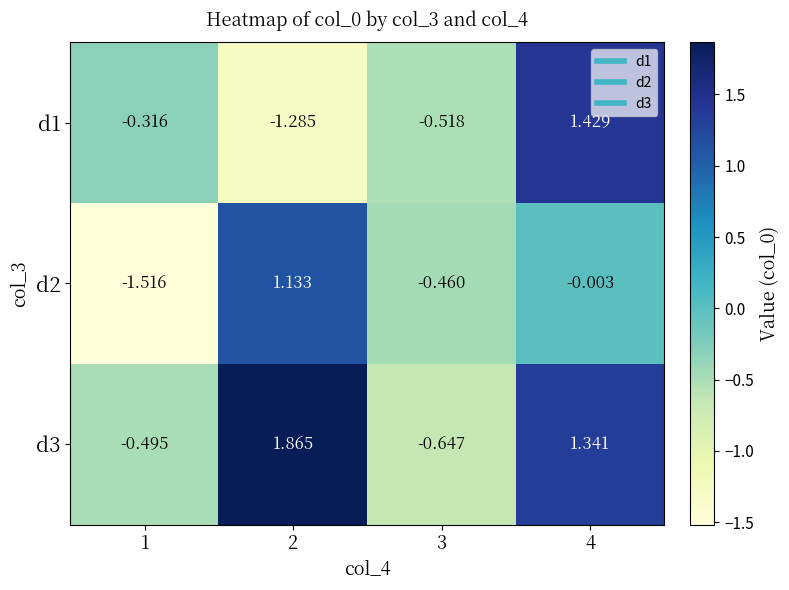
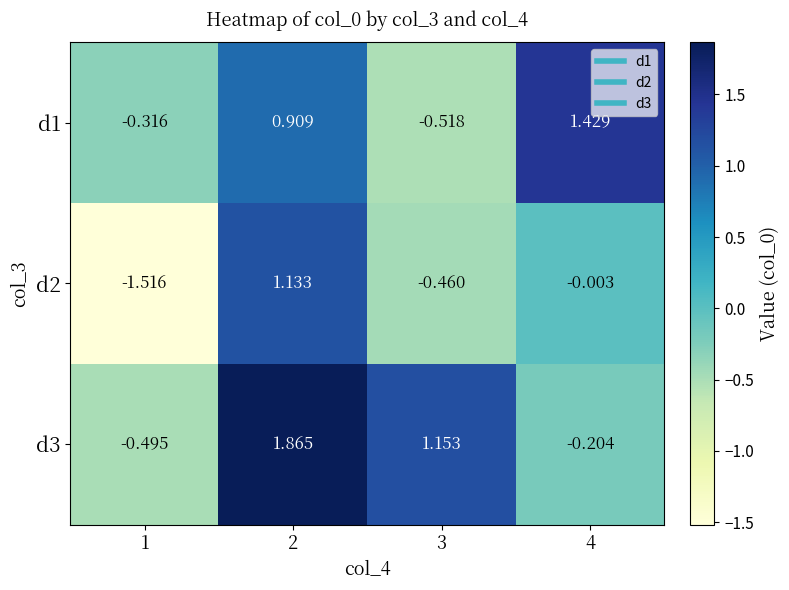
d1, 2: -1.285 -> 0.909
d3, 3: -0.647 -> 1.153
d3, 4: 1.341 -> -0.204
